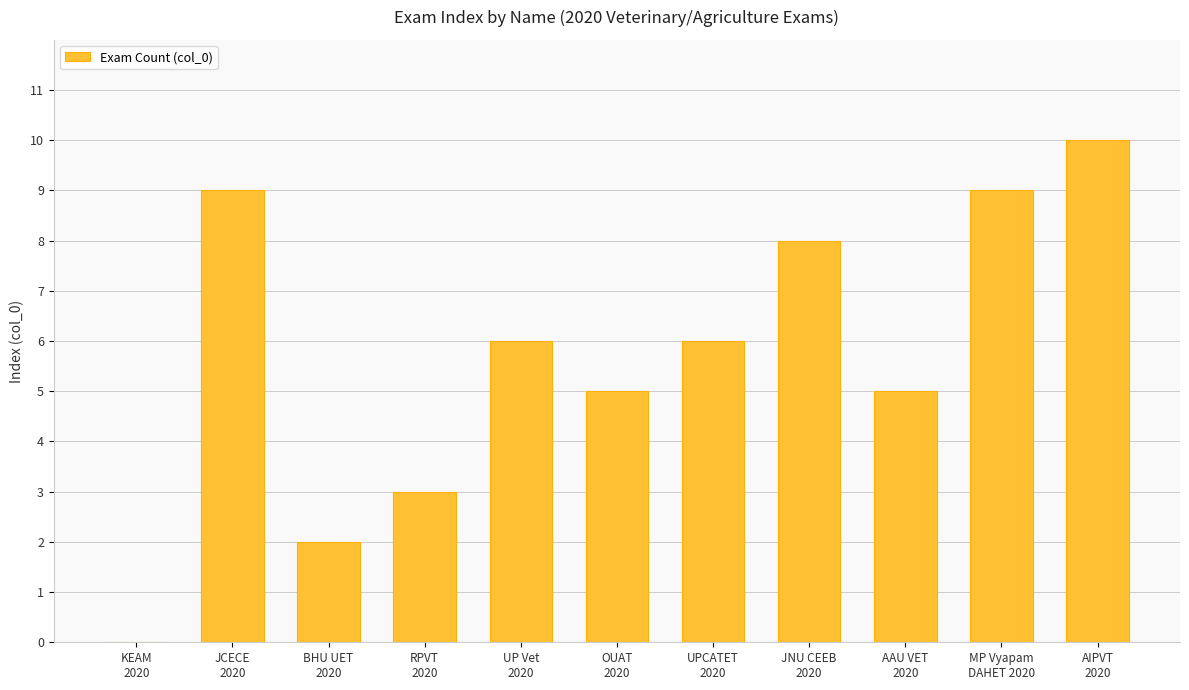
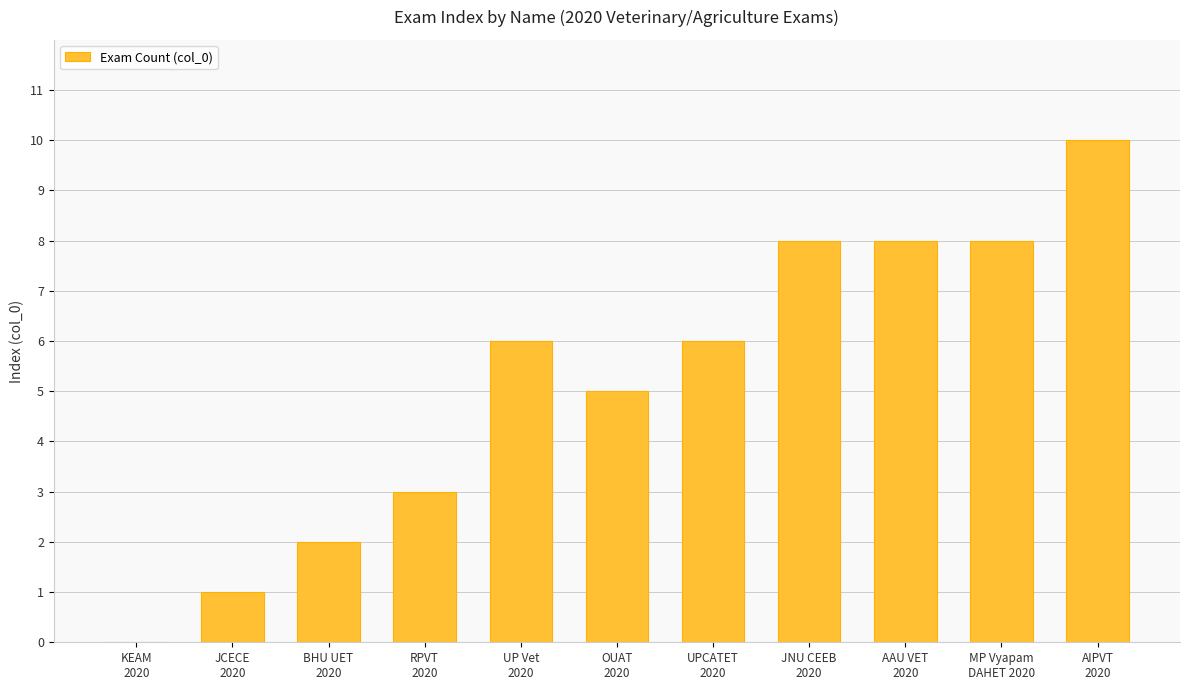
JCECE 2020: 9 -> 1
AAU VET 2020: 5 -> 8
MP Vyapam DAHET 2020: 9 -> 8
